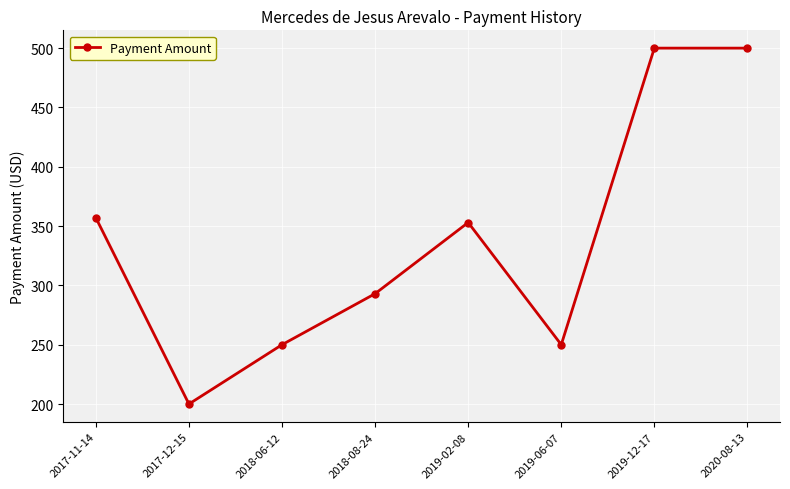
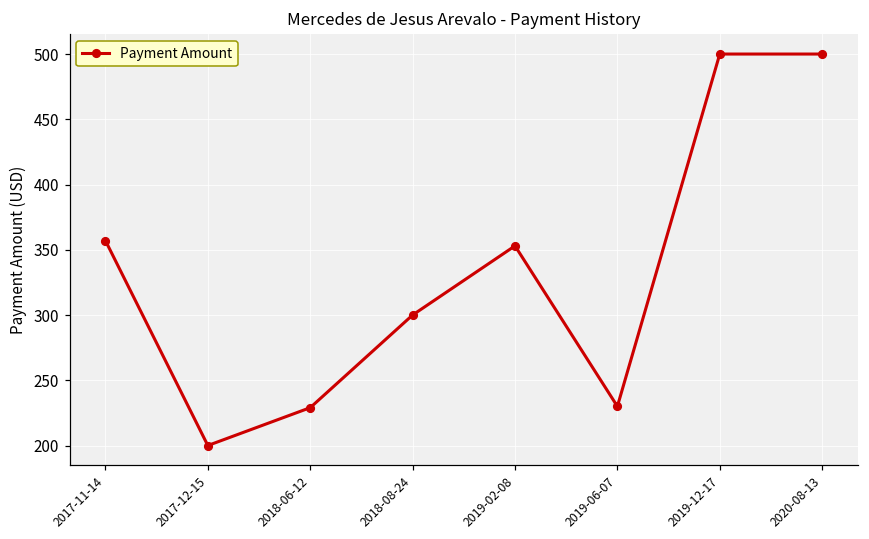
2018-06-12: 250 -> 229
2018-08-24: 293 -> 300
2019-06-07: 250 -> 230
